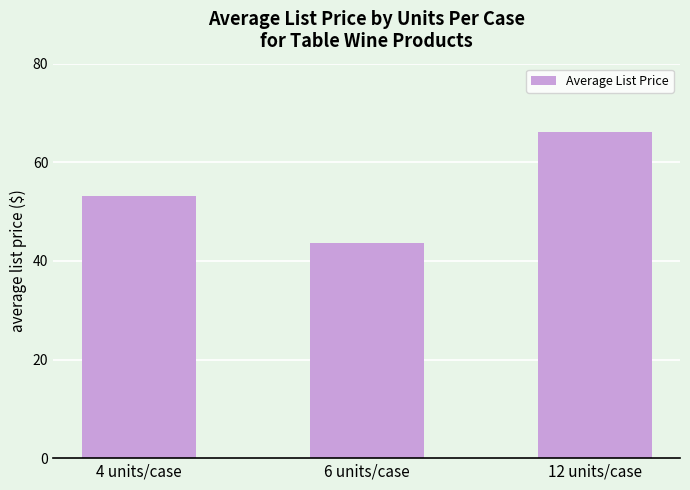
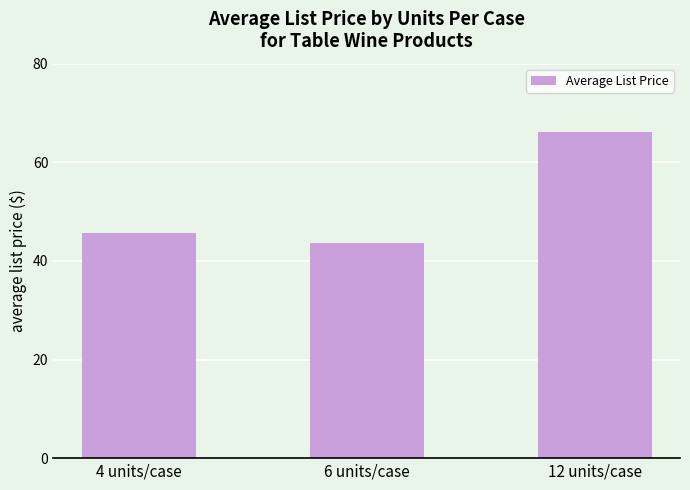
4 units/case: 53 -> 46
